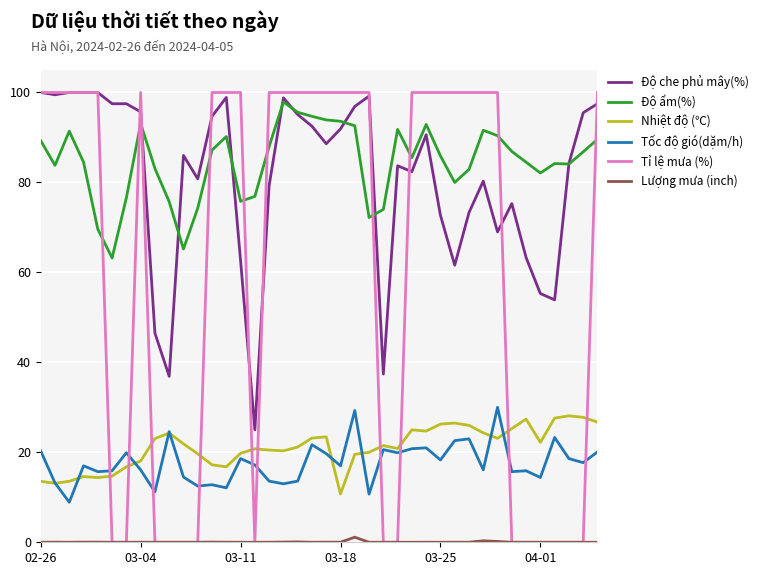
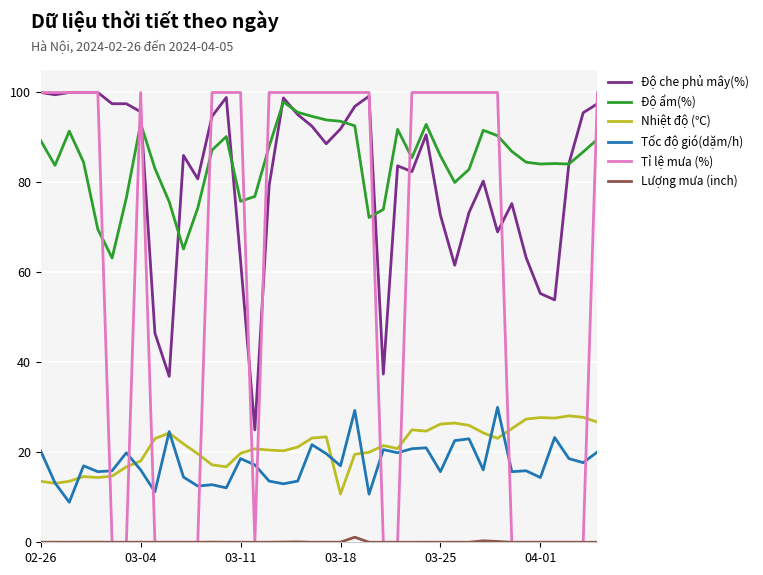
Tốc độ gió(dặm/h), 03-25: 18 -> 16
Độ ẩm(%), 04-01: 82 -> 84
Nhiệt độ (℃), 04-01: 22 -> 28
